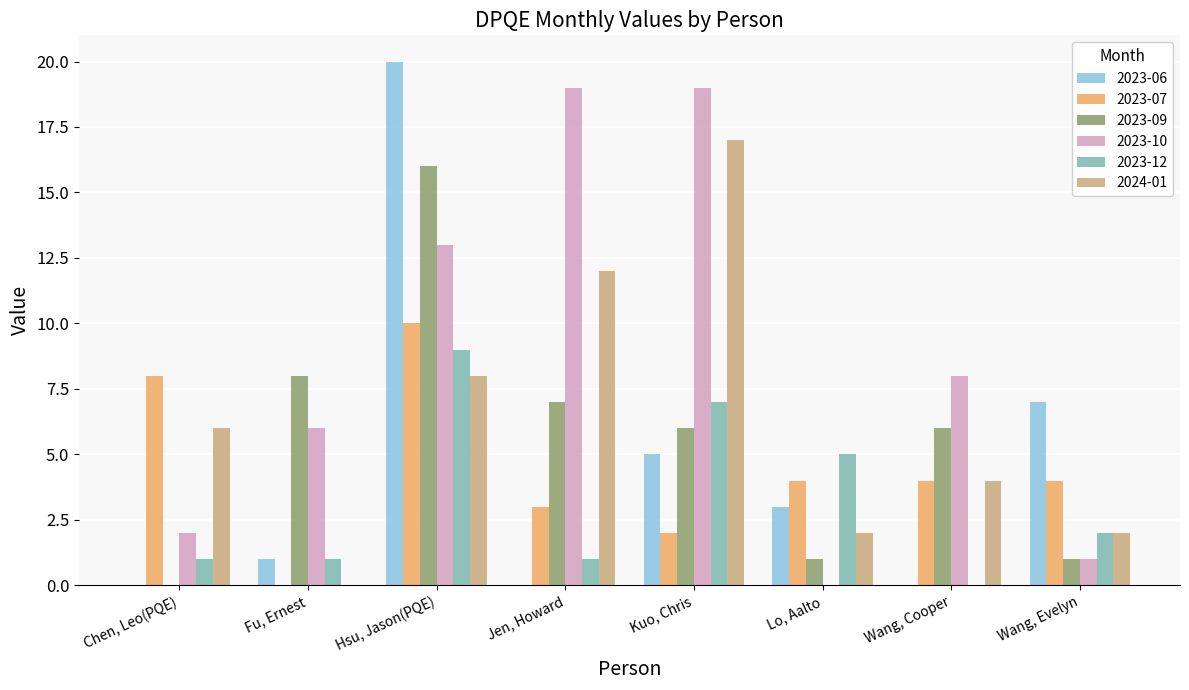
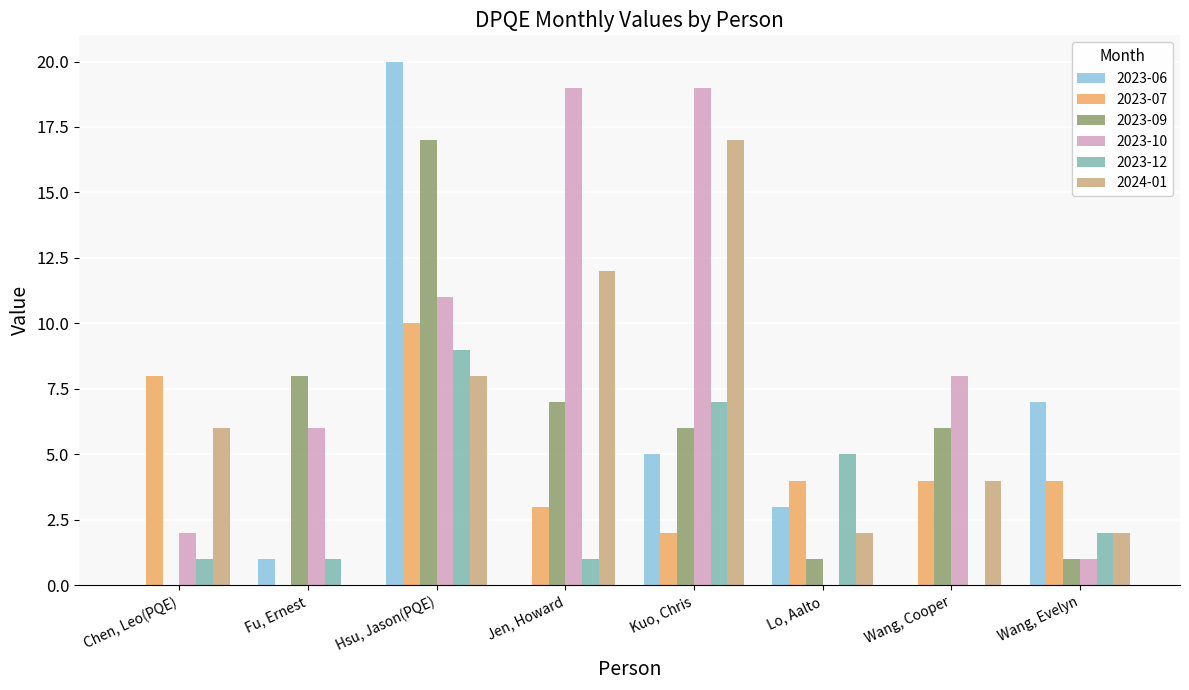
2023-09, Hsu, Jason(PQE): 16 -> 17
2023-10, Hsu, Jason(PQE): 13 -> 11
